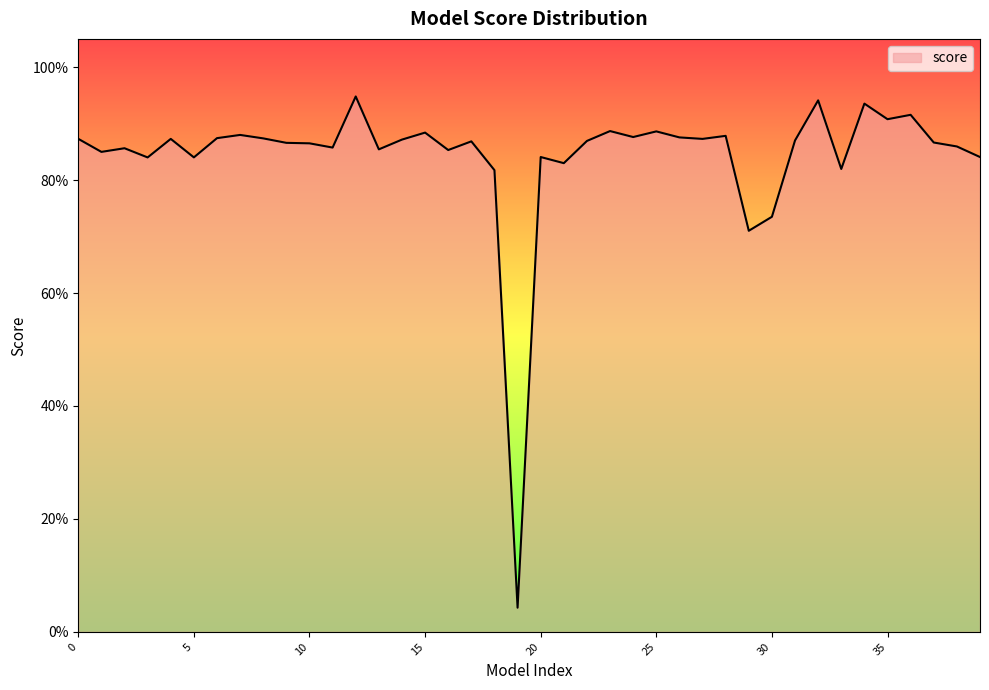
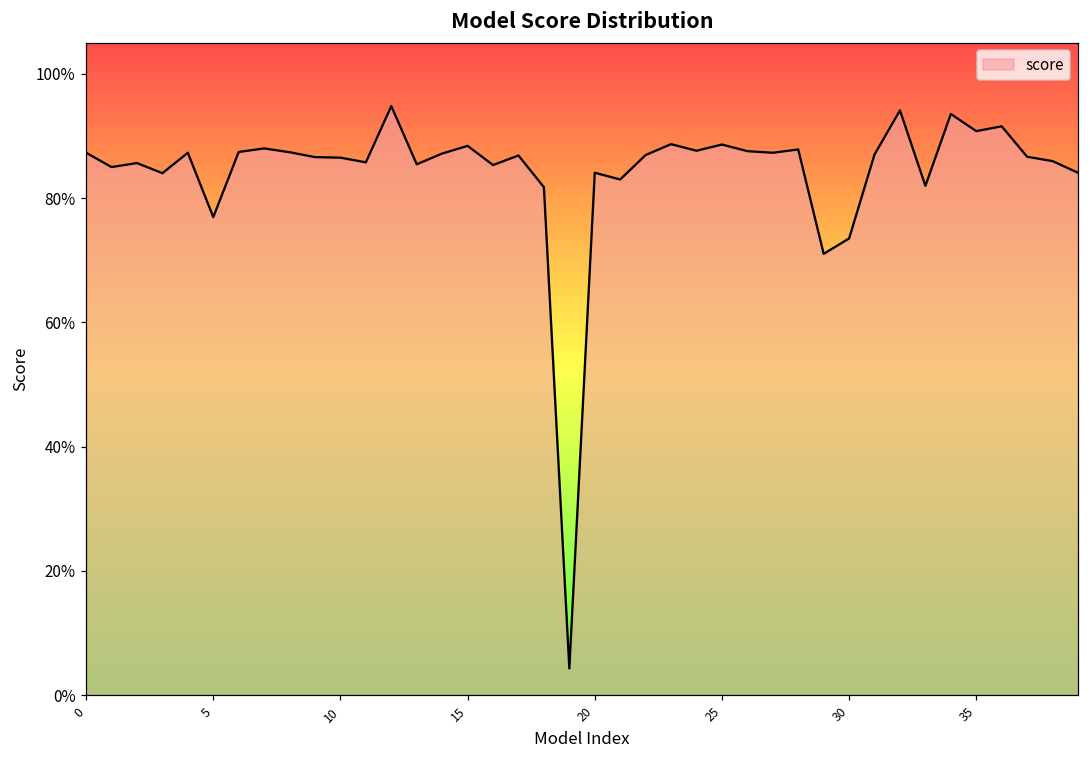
5: 84% -> 77%
